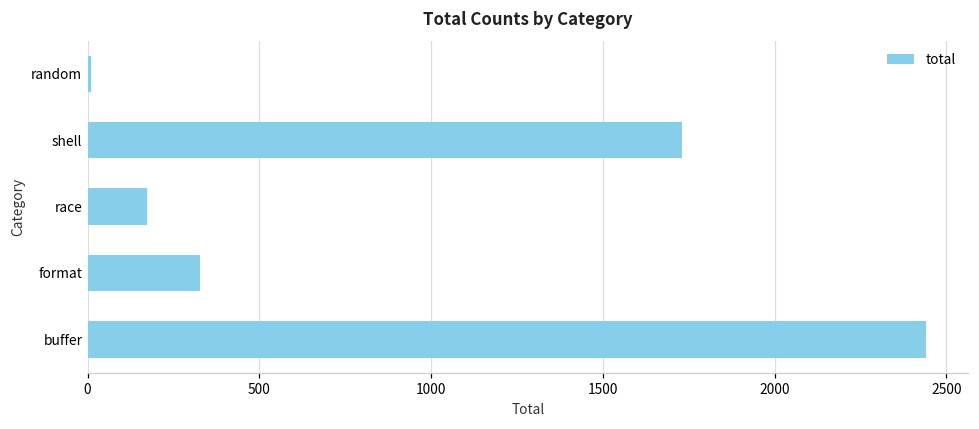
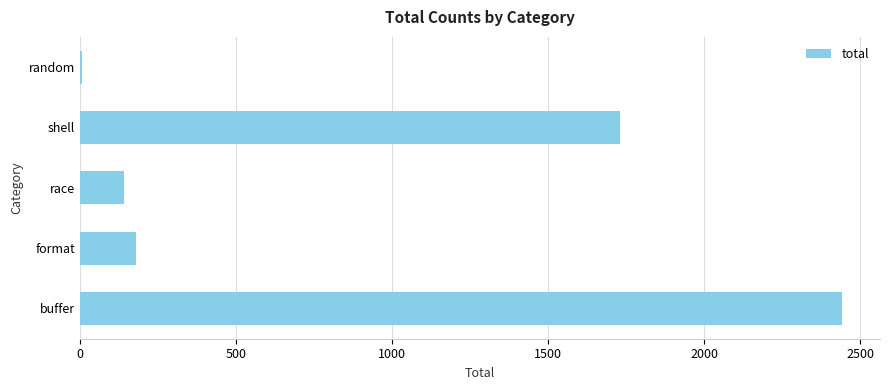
race: 170 -> 140
format: 330 -> 180
